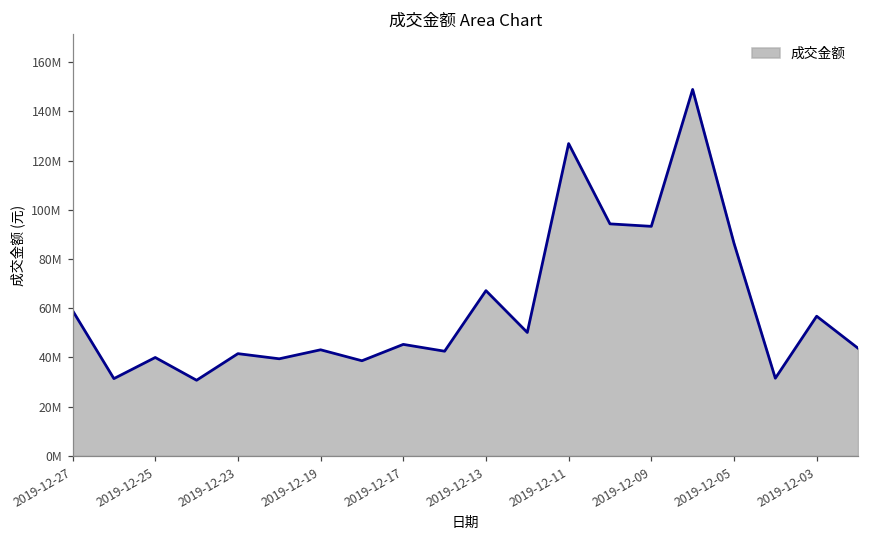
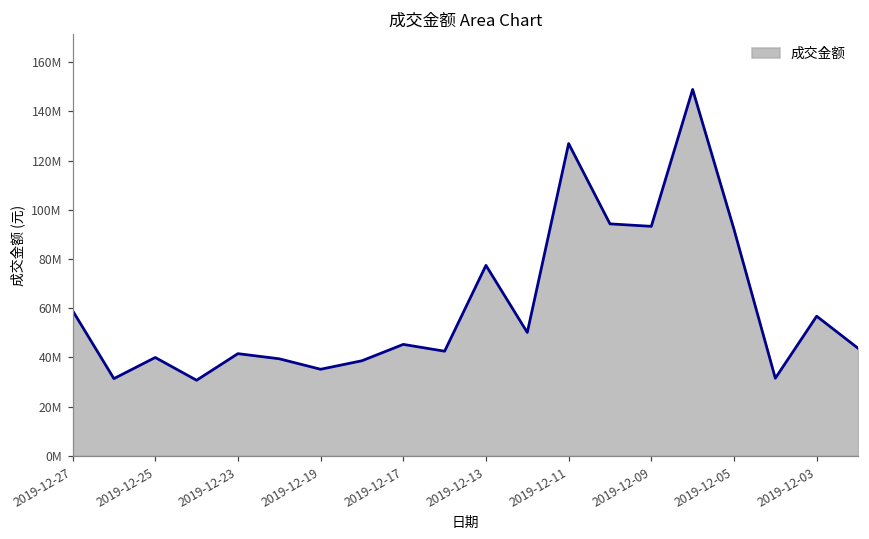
2019-12-19: 43000000 -> 35000000
2019-12-13: 67000000 -> 77000000
2019-12-05: 86000000 -> 92000000
